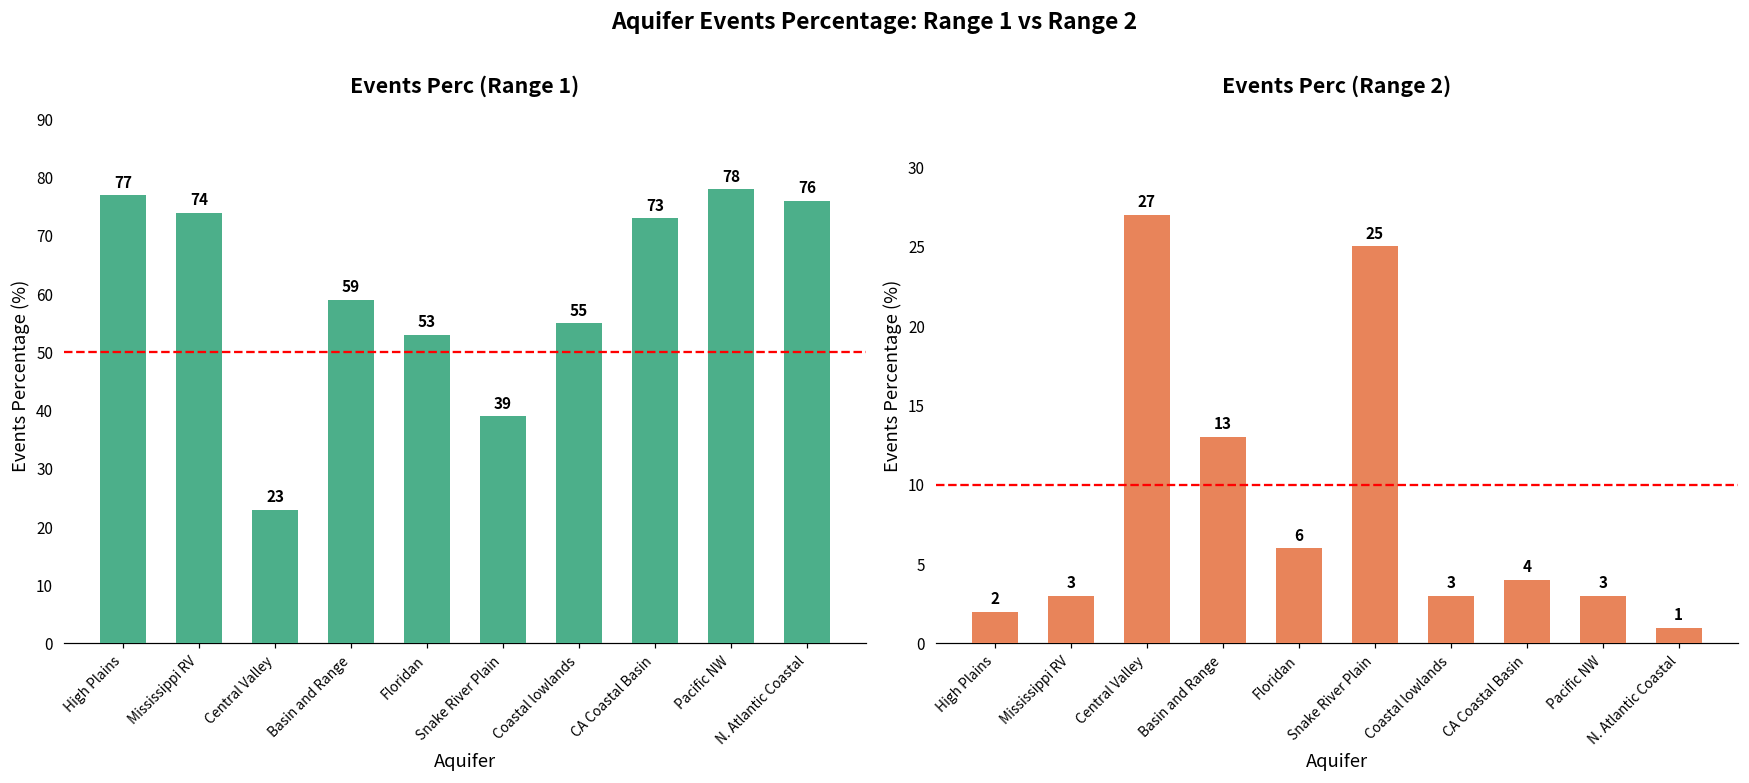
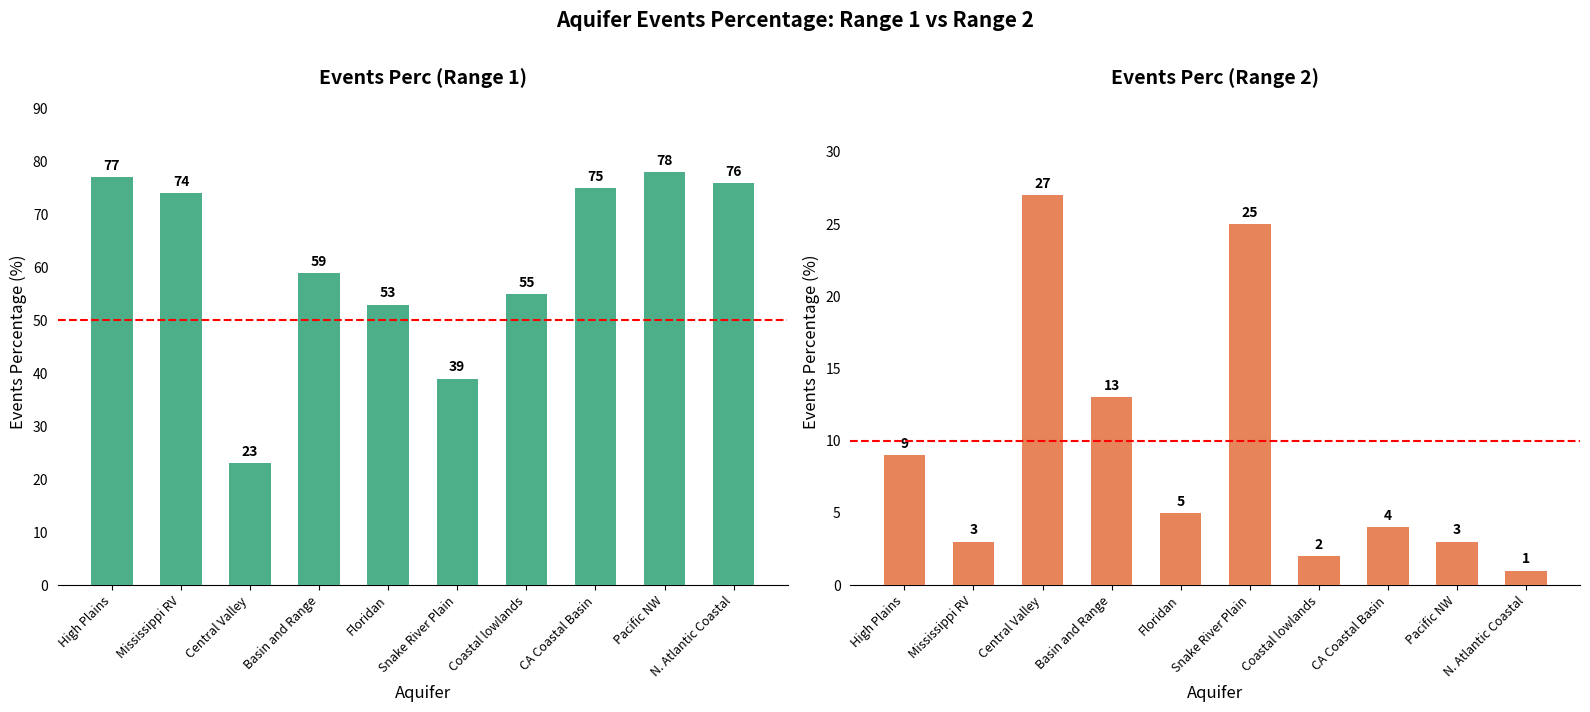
Events Perc (Range 1), CA Coastal Basin: 73 -> 75
Events Perc (Range 2), High Plains: 2 -> 9
Events Perc (Range 2), Floridan: 6 -> 5
Events Perc (Range 2), Coastal lowlands: 3 -> 2
